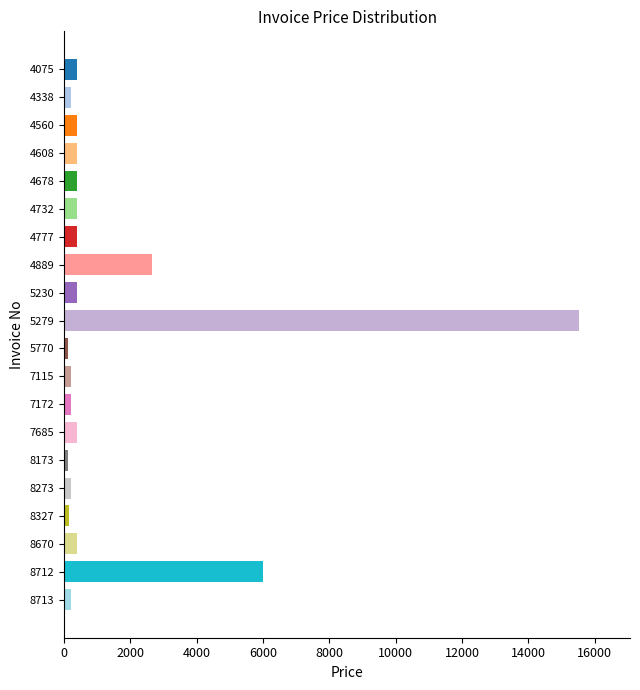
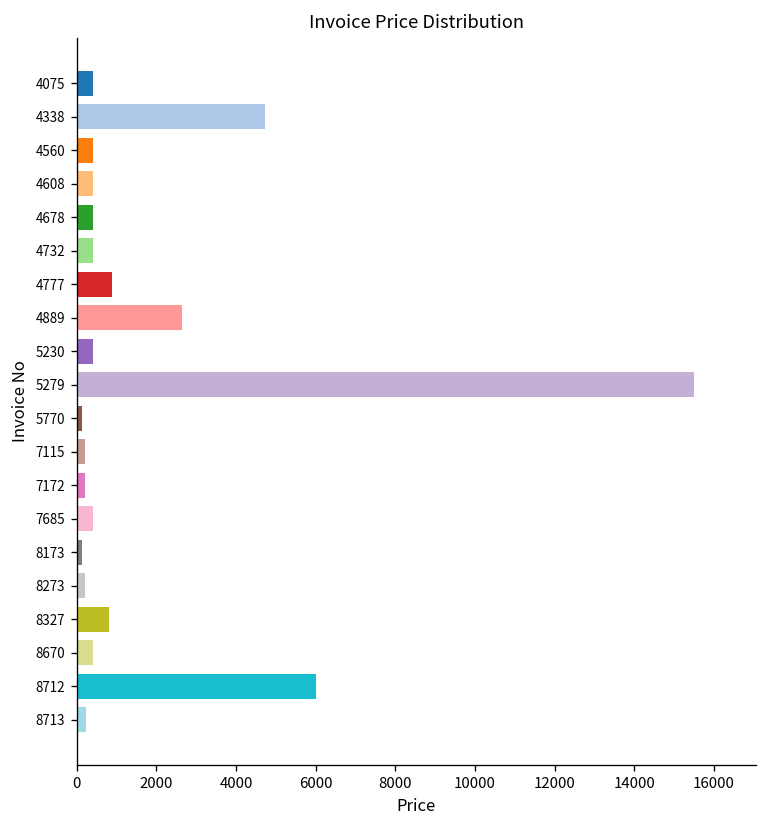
4338: 200 -> 4700
4777: 400 -> 900
8327: 200 -> 800
